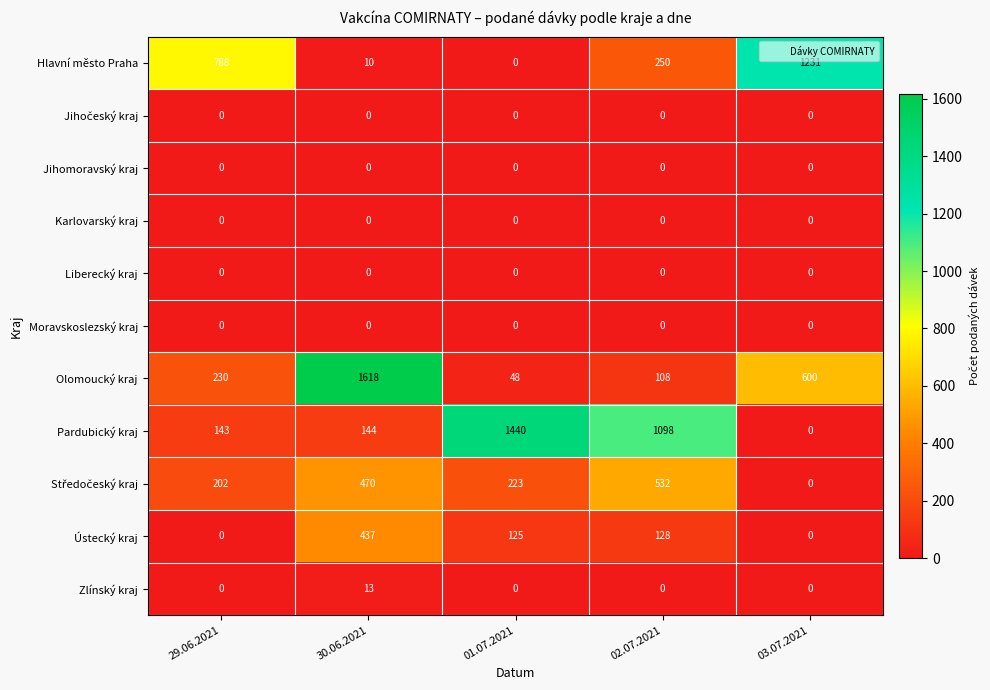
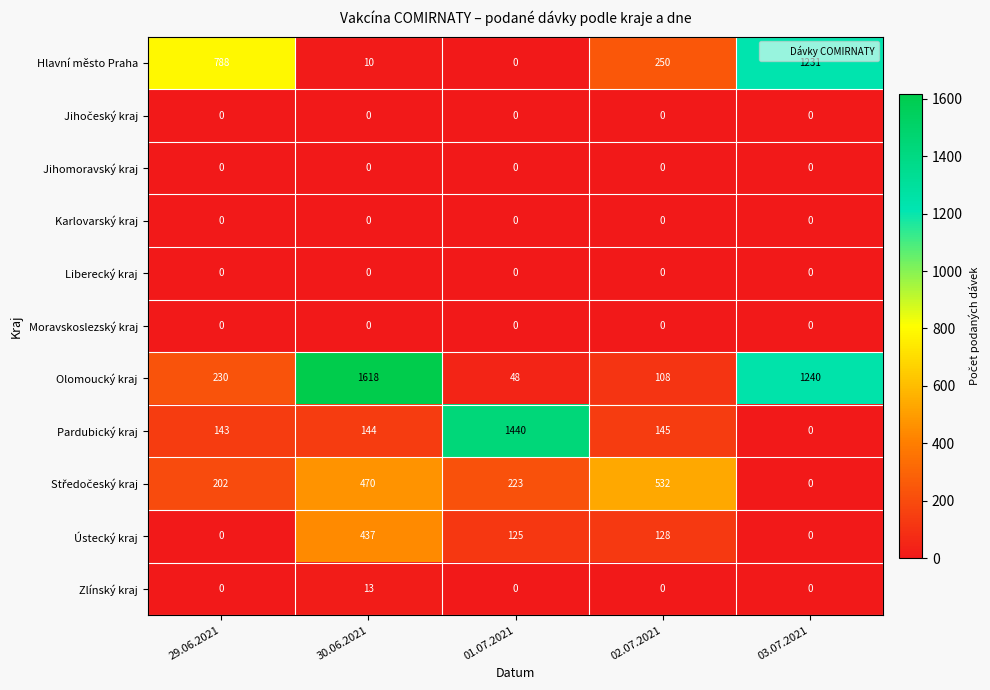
Olomoucký kraj, 03.07.2021: 600 -> 1240
Pardubický kraj, 02.07.2021: 1098 -> 145
